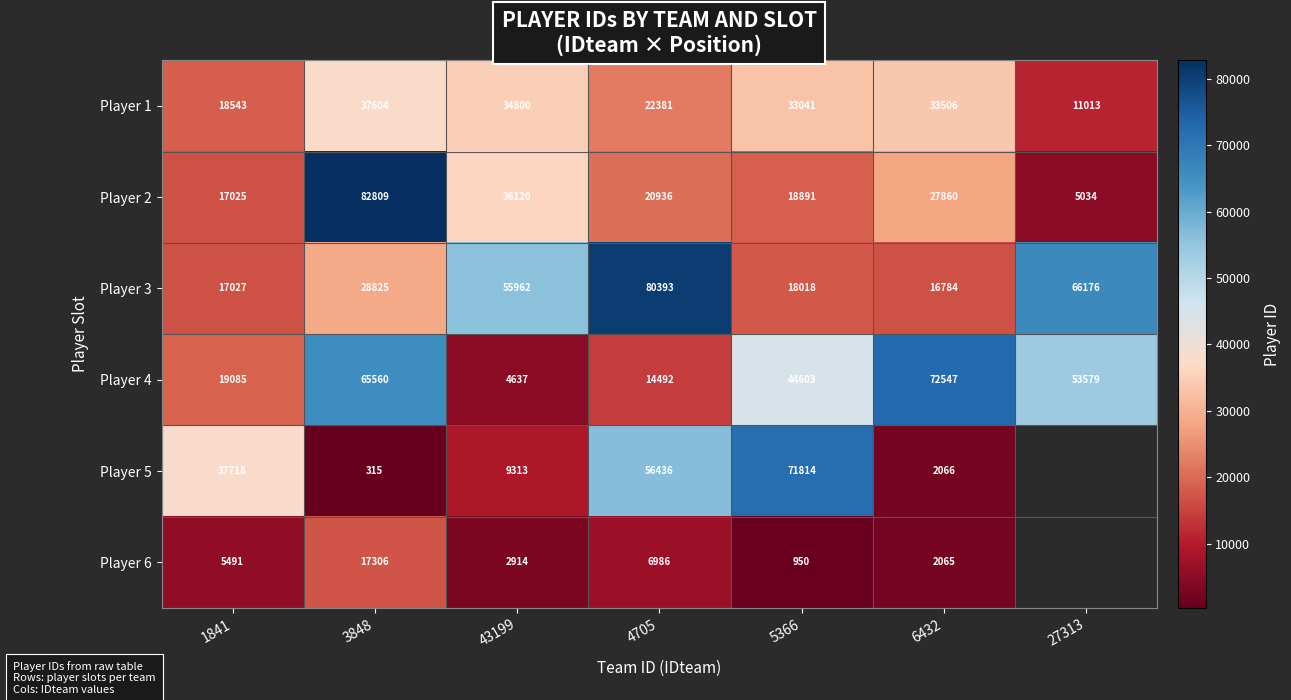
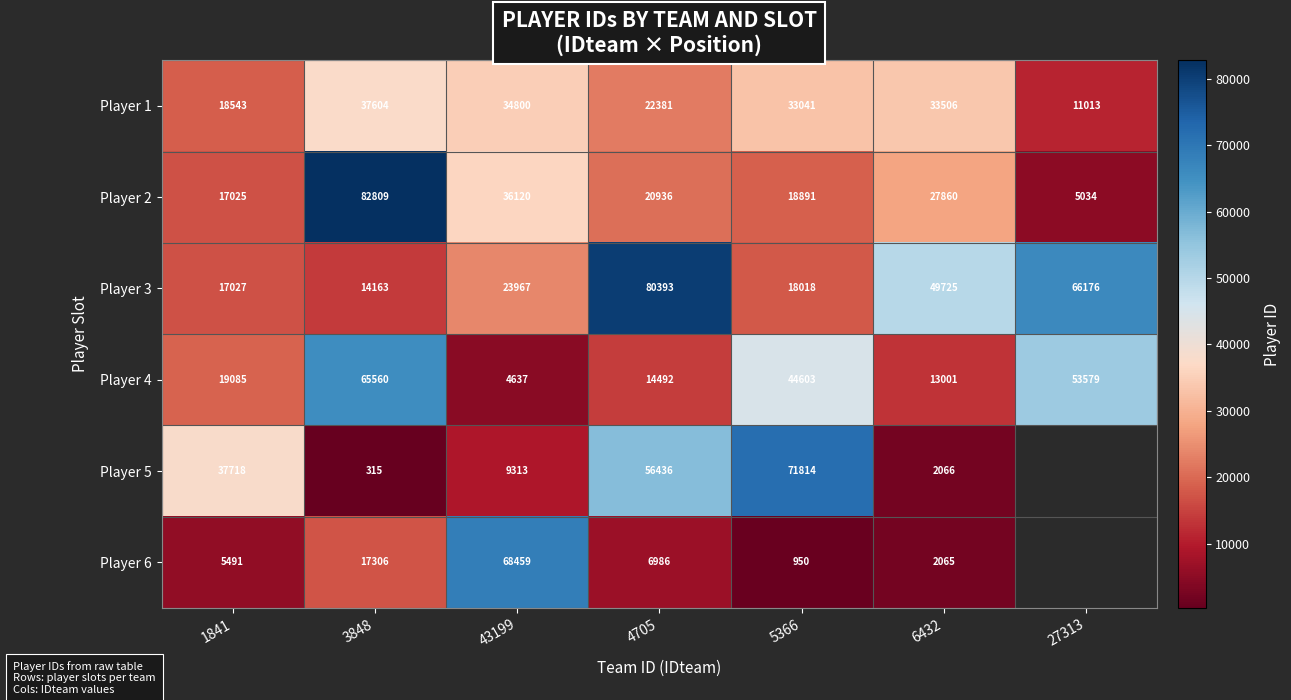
Player 3, 3848: 28825 -> 14163
Player 3, 43199: 55962 -> 23967
Player 3, 6432: 16784 -> 49725
Player 4, 6432: 72547 -> 13001
Player 6, 43199: 2914 -> 68459
